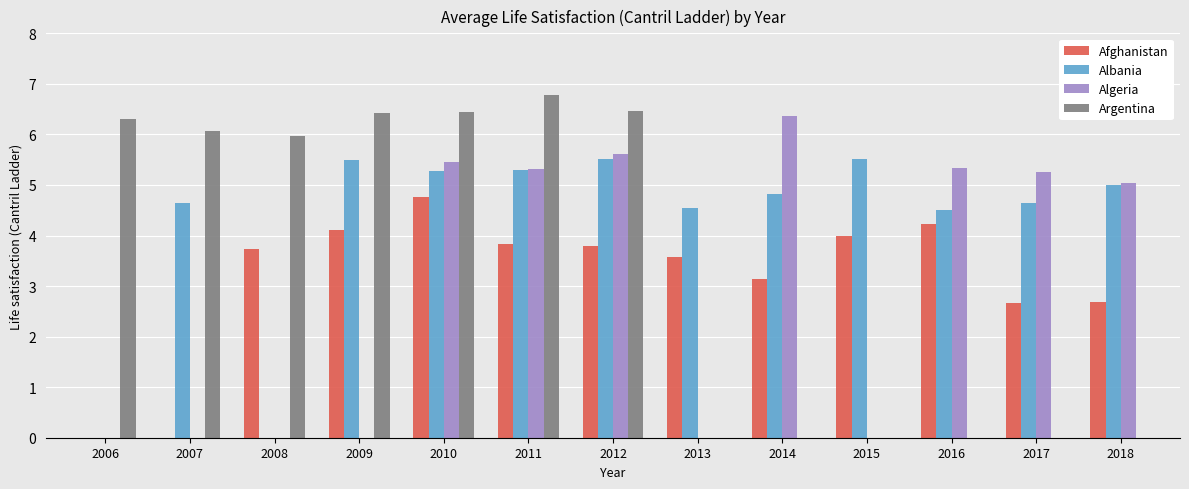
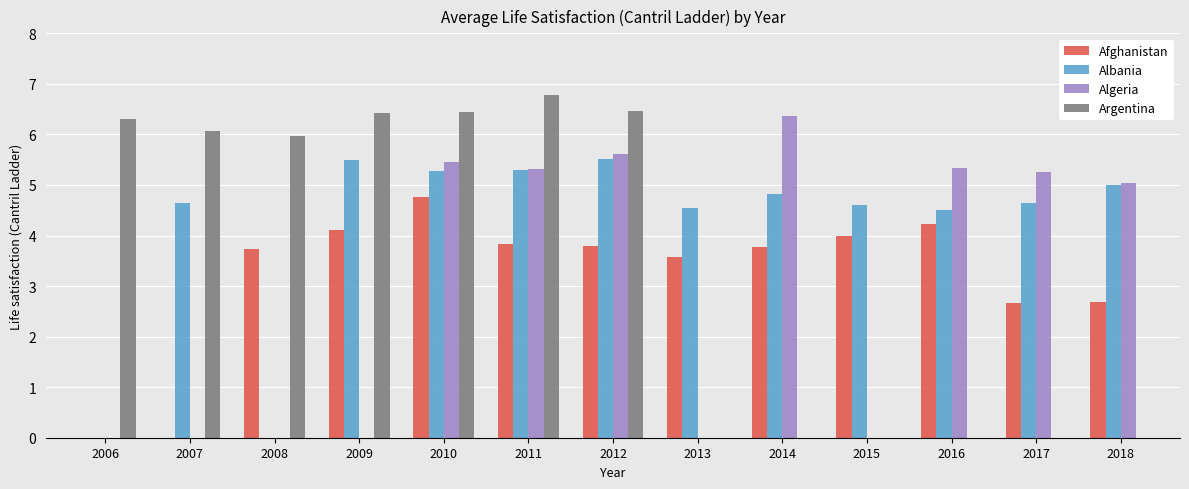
Afghanistan, 2014: 3.1 -> 3.8
Albania, 2015: 5.5 -> 4.6
